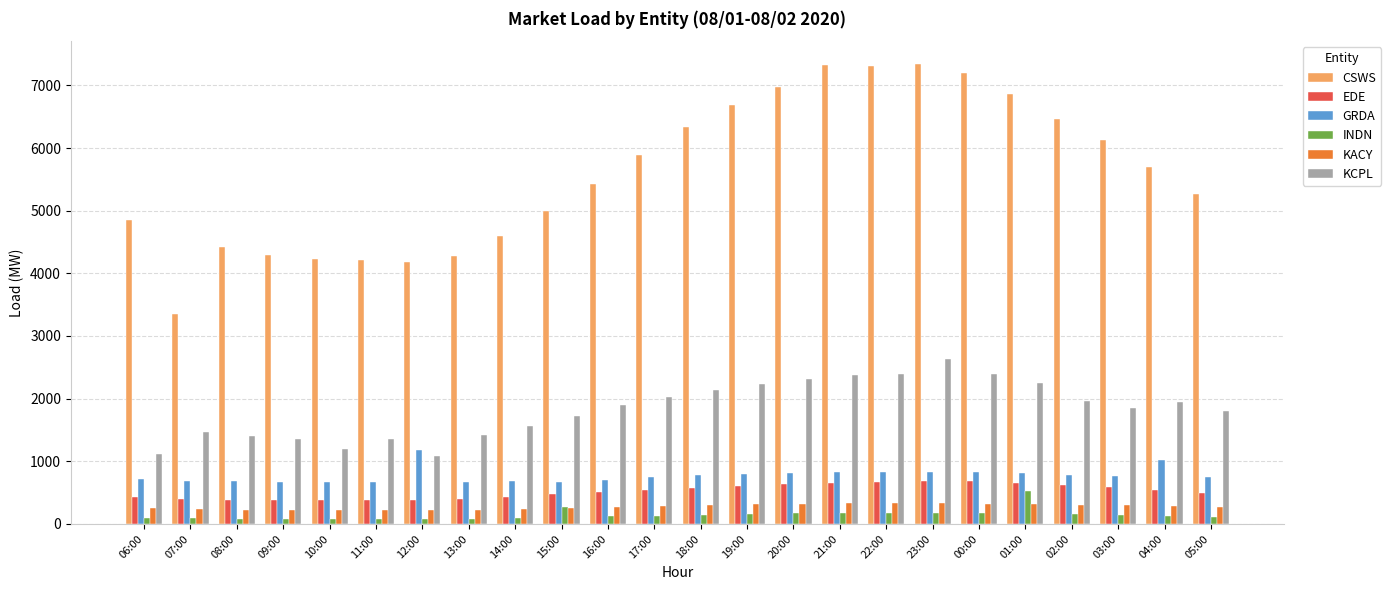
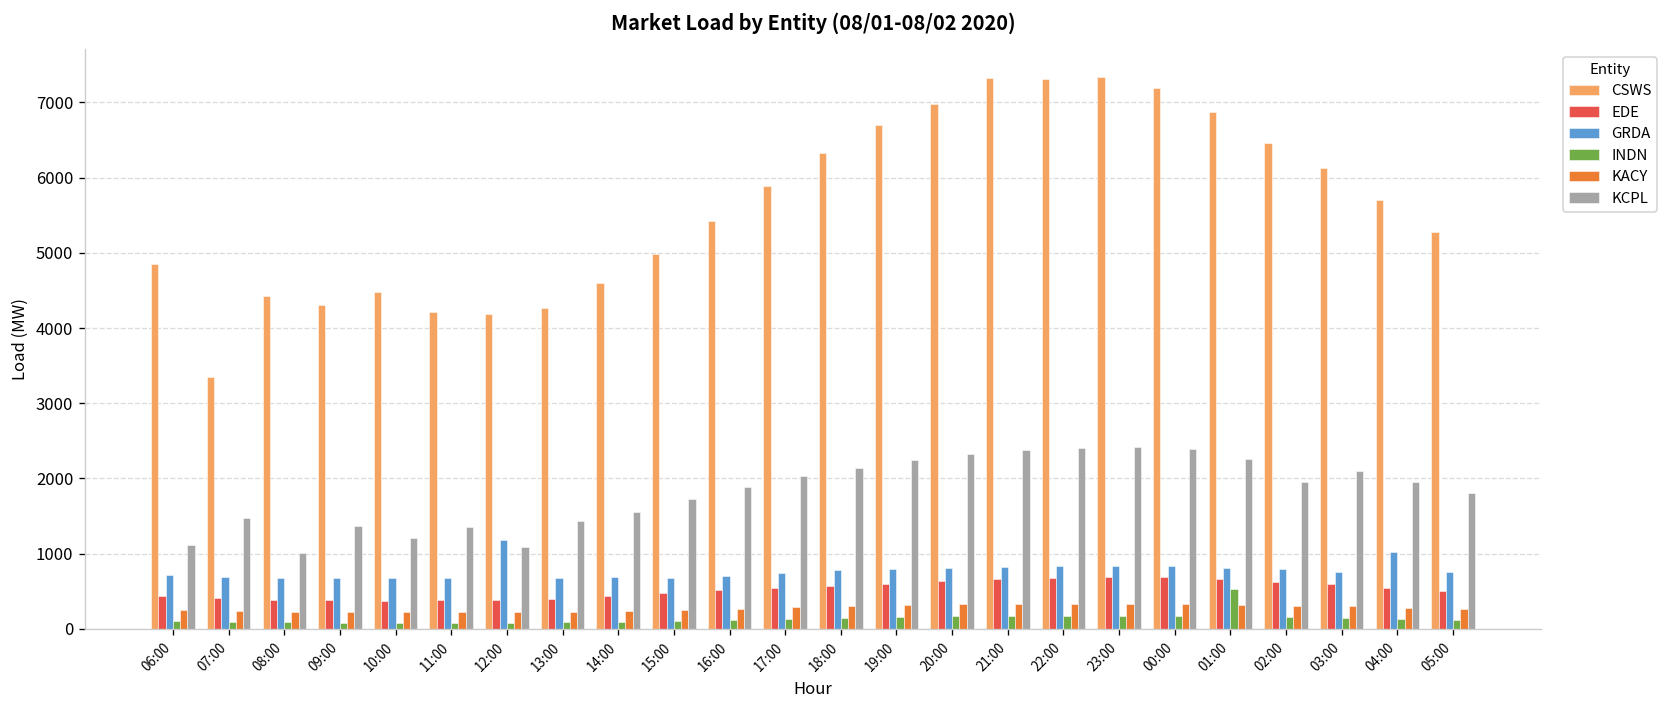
KCPL, 08:00: 1400 -> 1000
CSWS, 10:00: 4200 -> 4500
INDN, 15:00: 300 -> 100
KCPL, 23:00: 2600 -> 2400
KCPL, 03:00: 1900 -> 2100
